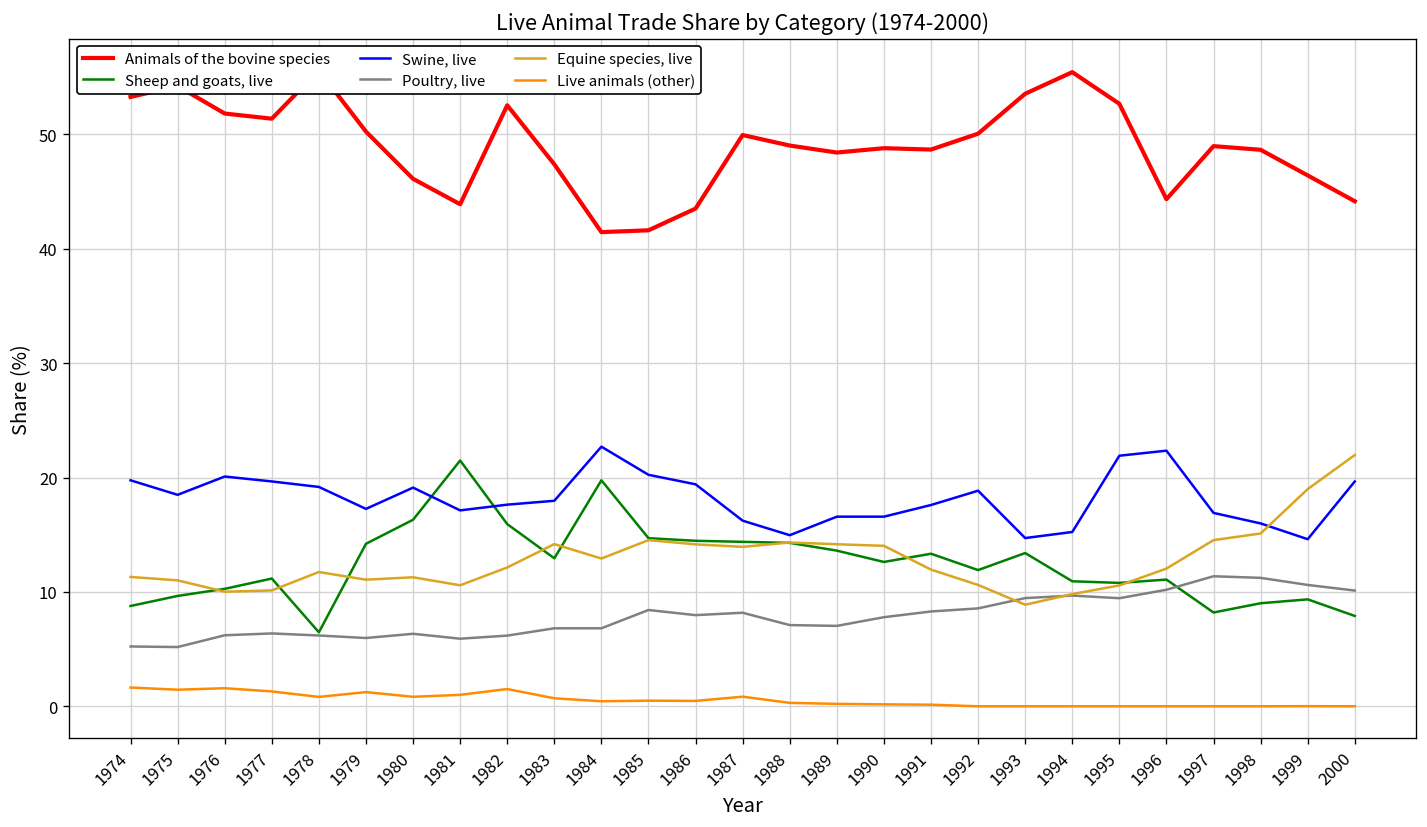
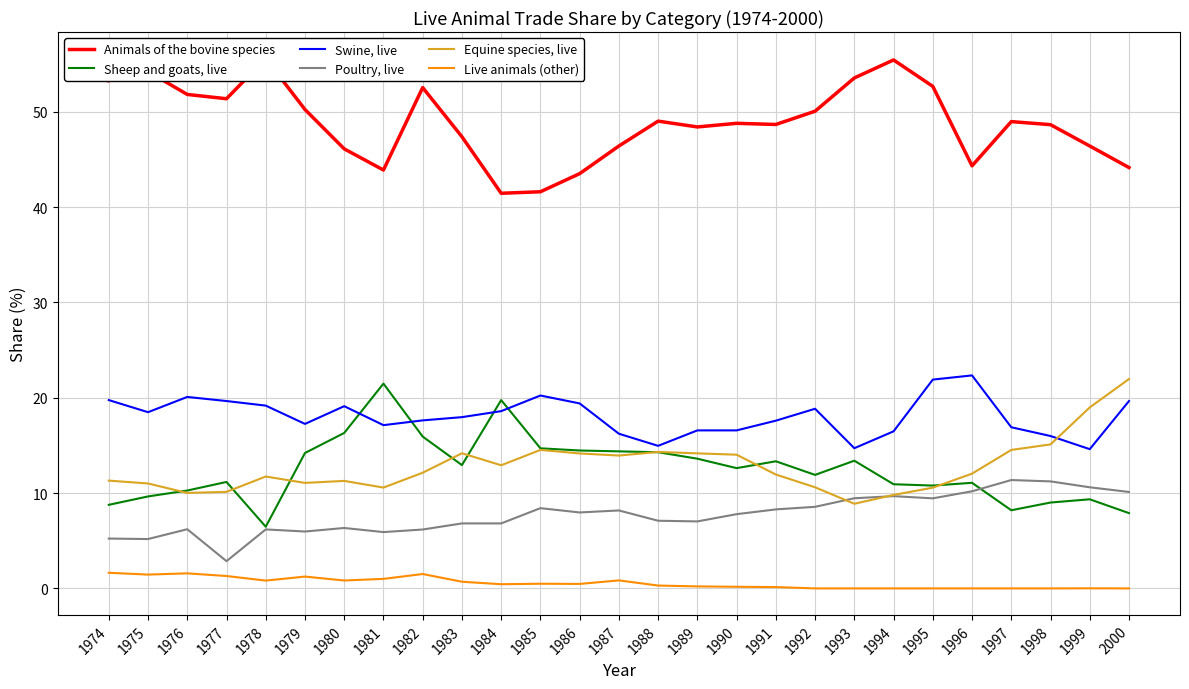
Poultry, live, 1977: 6 -> 3
Swine, live, 1984: 23 -> 19
Animals of the bovine species, 1987: 50 -> 46
Swine, live, 1994: 15 -> 16
